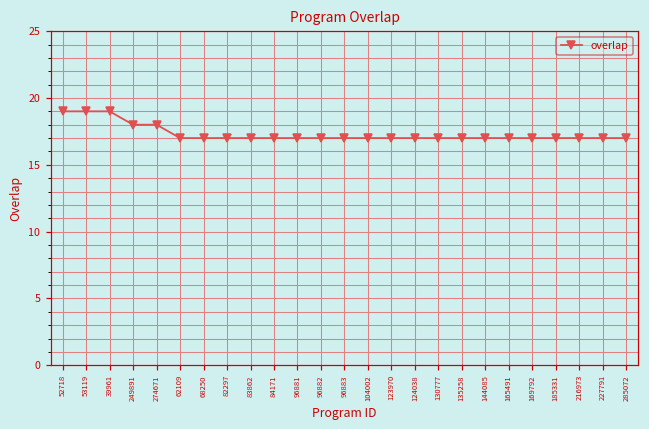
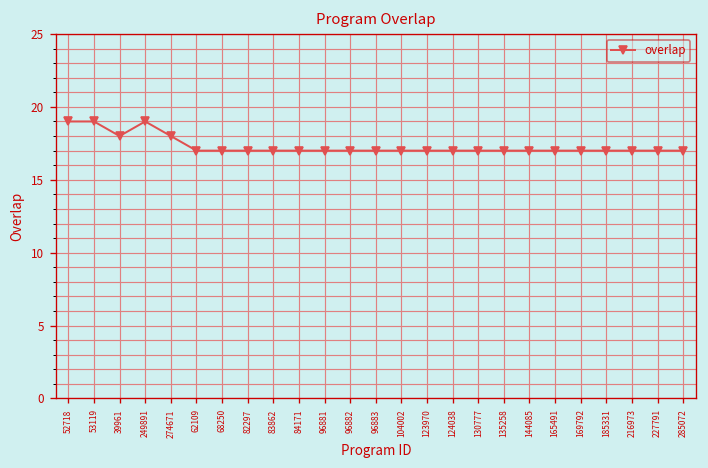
39961: 19 -> 18
249891: 18 -> 19
